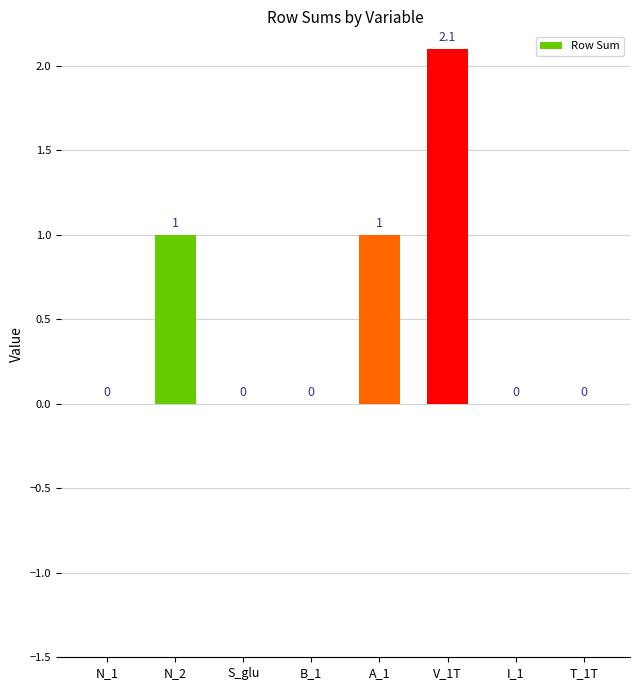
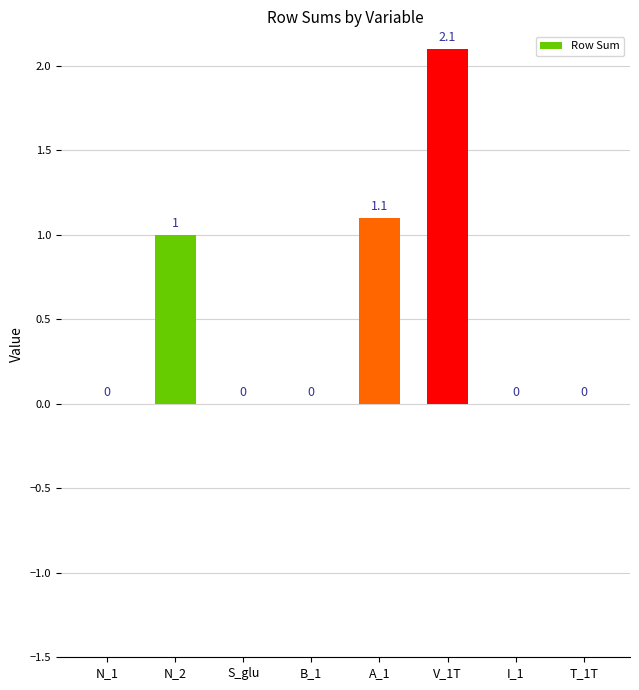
A_1: 1 -> 1.1
